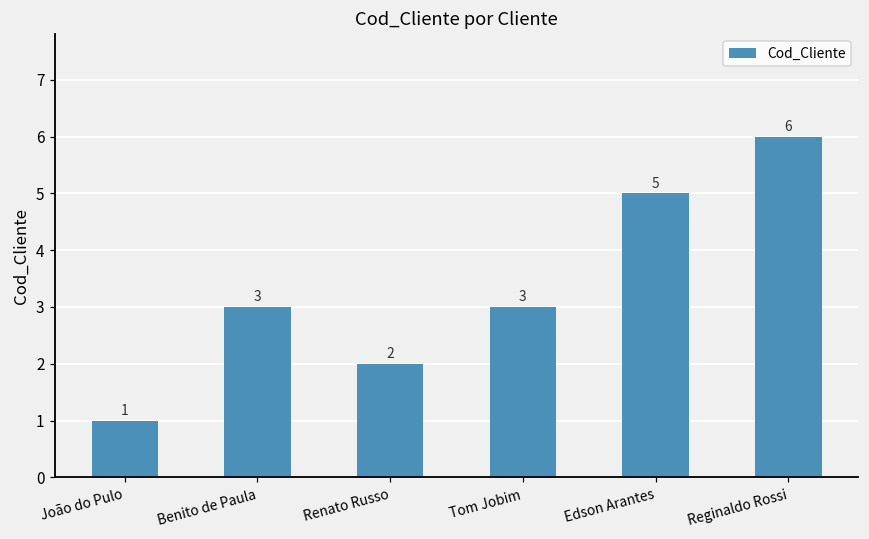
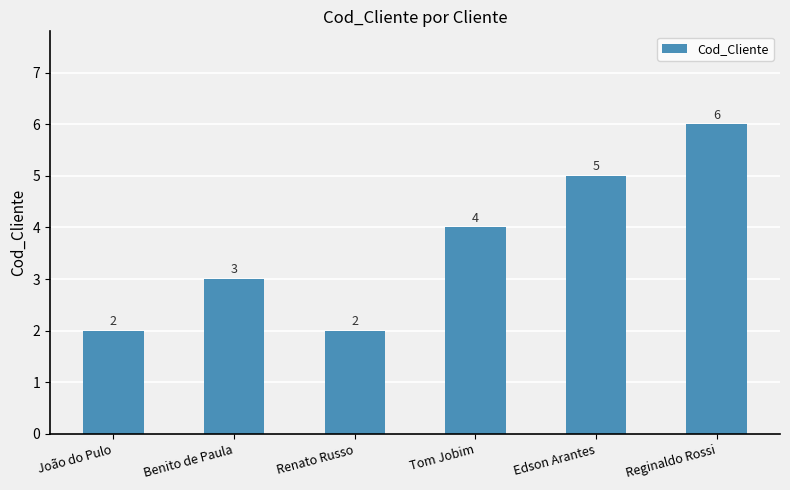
João do Pulo: 1 -> 2
Tom Jobim: 3 -> 4
